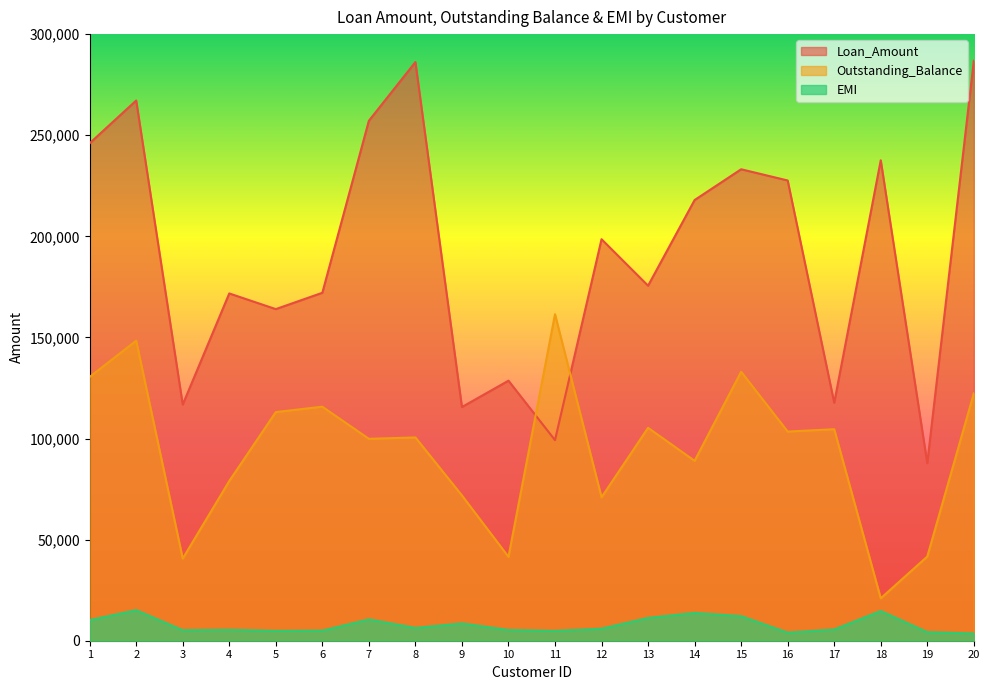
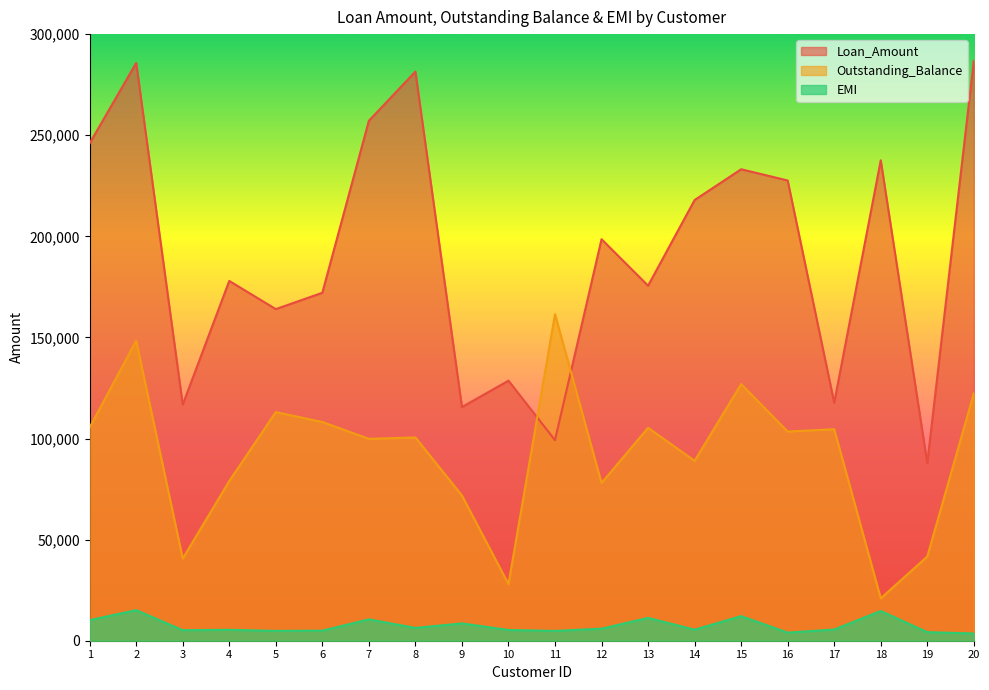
Outstanding_Balance, 1: 130,000 -> 105,000
Loan_Amount, 2: 267,000 -> 286,000
Loan_Amount, 4: 172,000 -> 178,000
Outstanding_Balance, 6: 116,000 -> 108,000
Loan_Amount, 8: 286,000 -> 281,000
Outstanding_Balance, 10: 41,000 -> 28,000
Outstanding_Balance, 12: 71,000 -> 78,000
EMI, 14: 14,000 -> 5,000
Outstanding_Balance, 15: 133,000 -> 127,000
